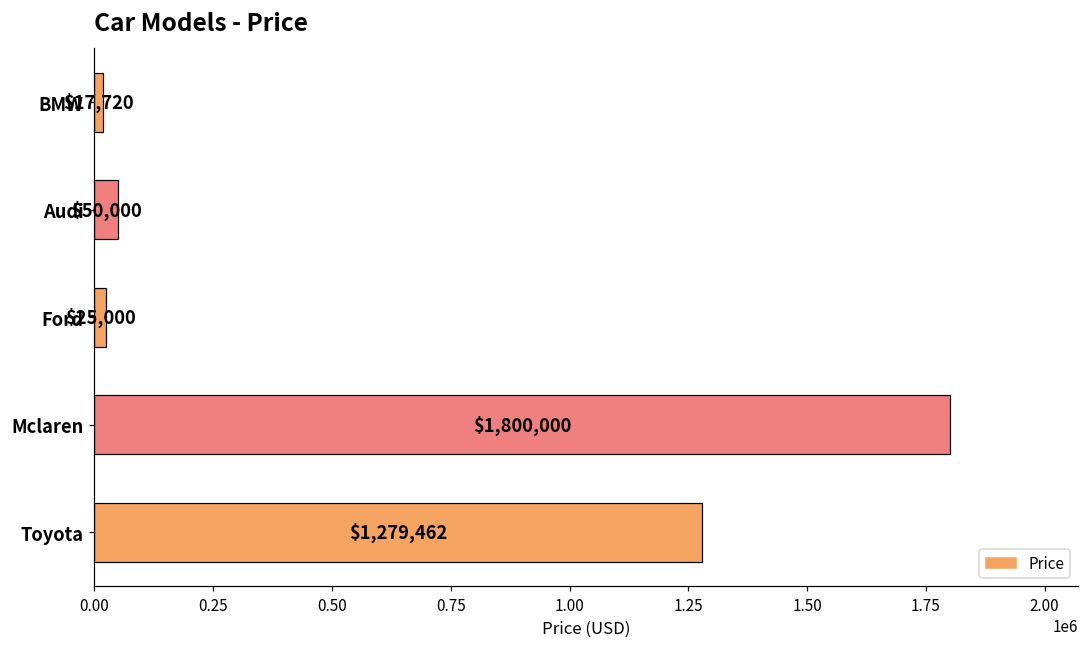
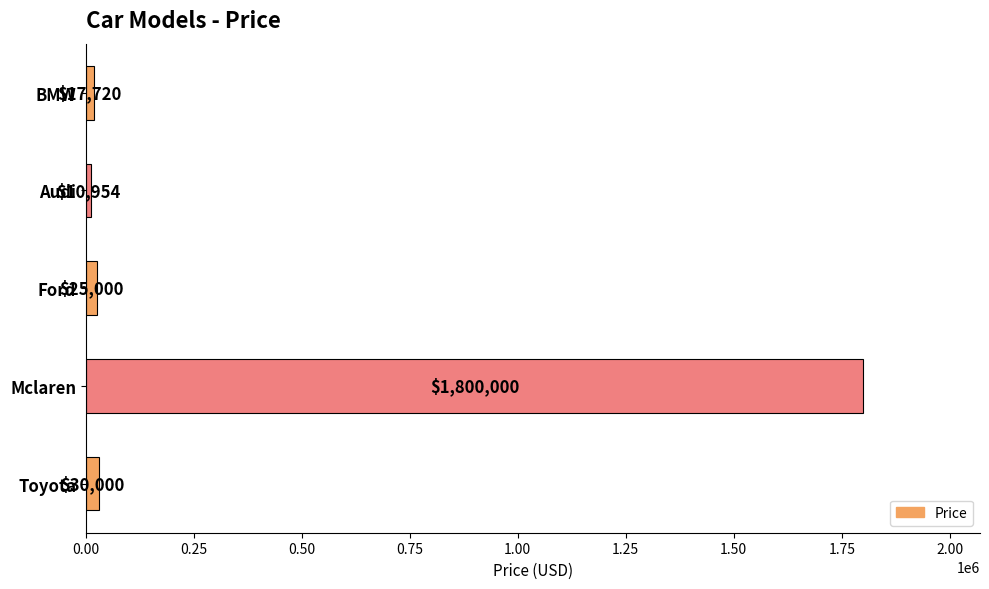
Audi: $50,000 -> $10,954
Toyota: $1,279,462 -> $30,000
